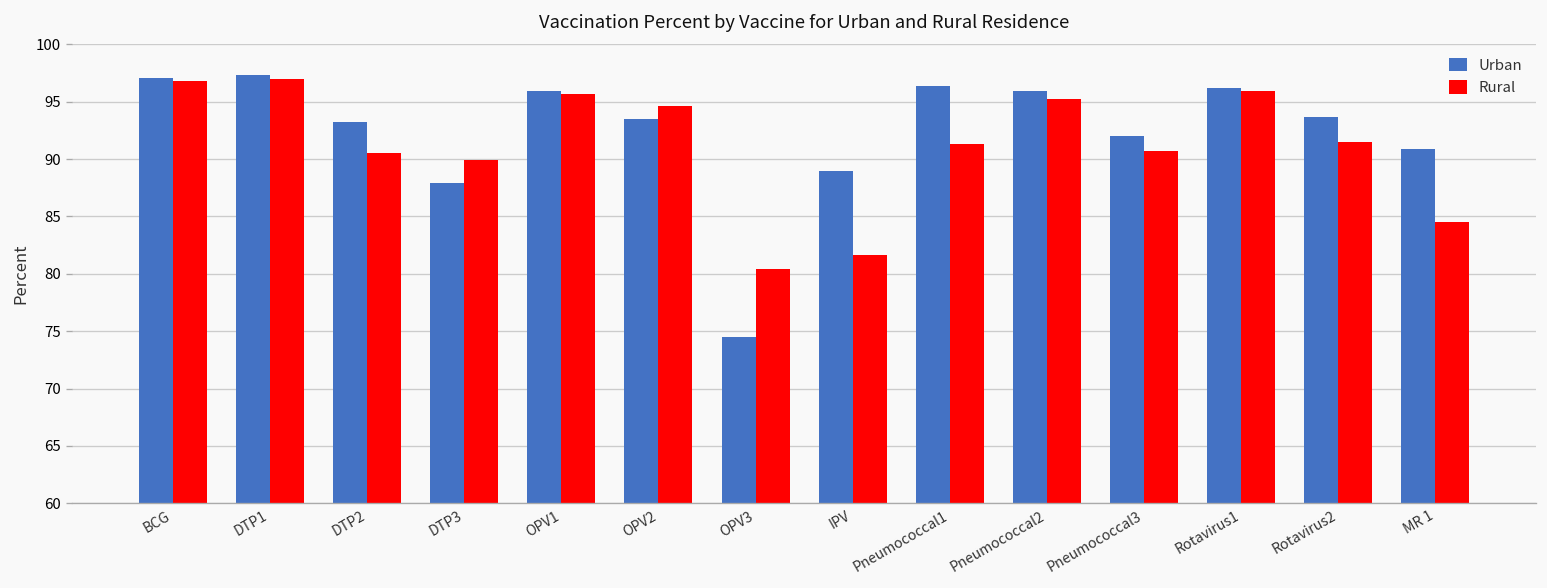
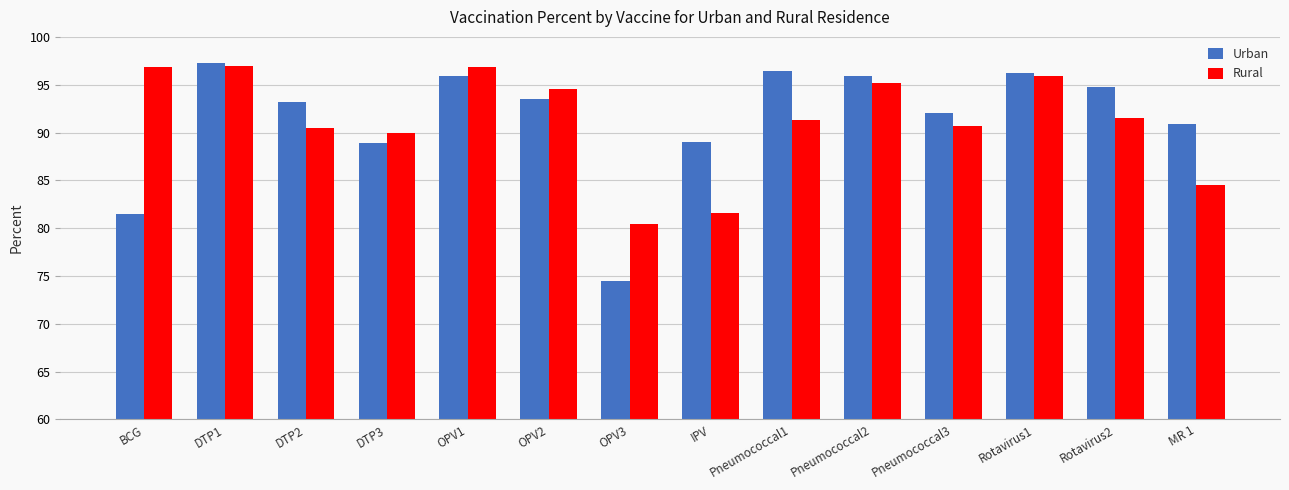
Urban, BCG: 97 -> 82
Urban, DTP3: 88 -> 89
Rural, OPV1: 96 -> 97
Urban, Rotavirus2: 94 -> 95
